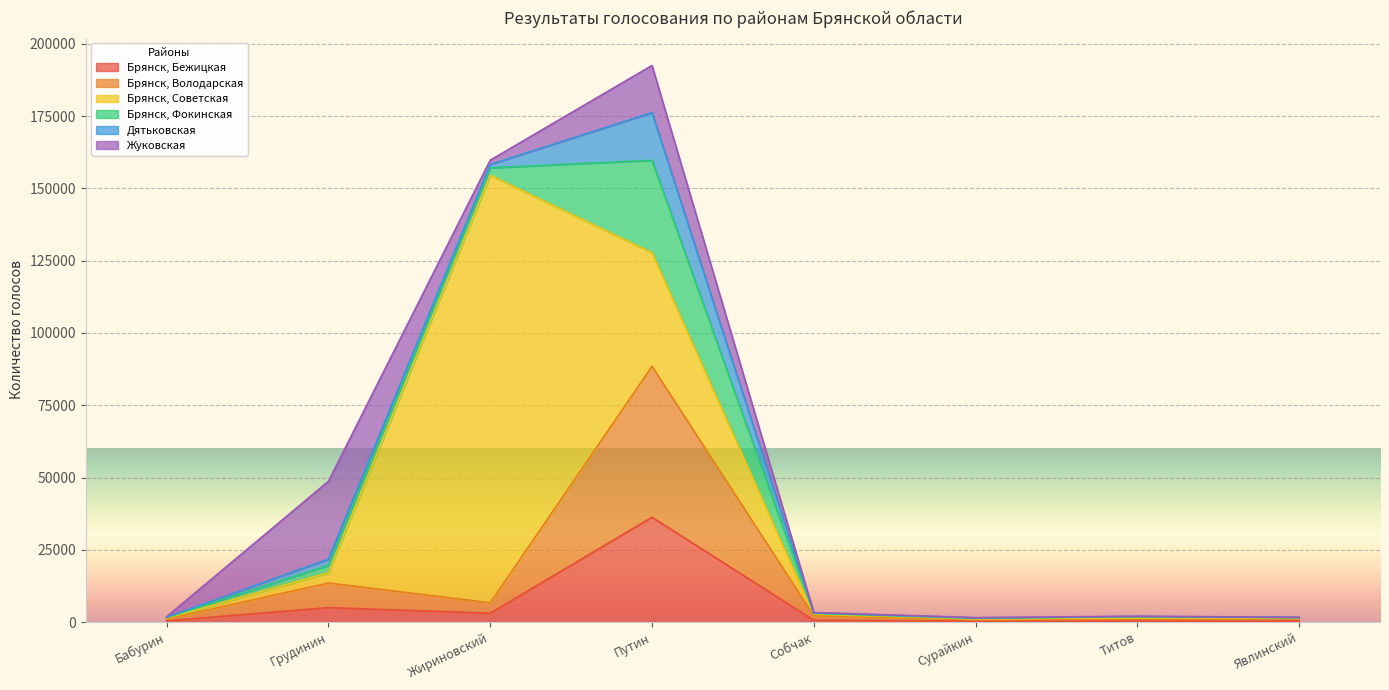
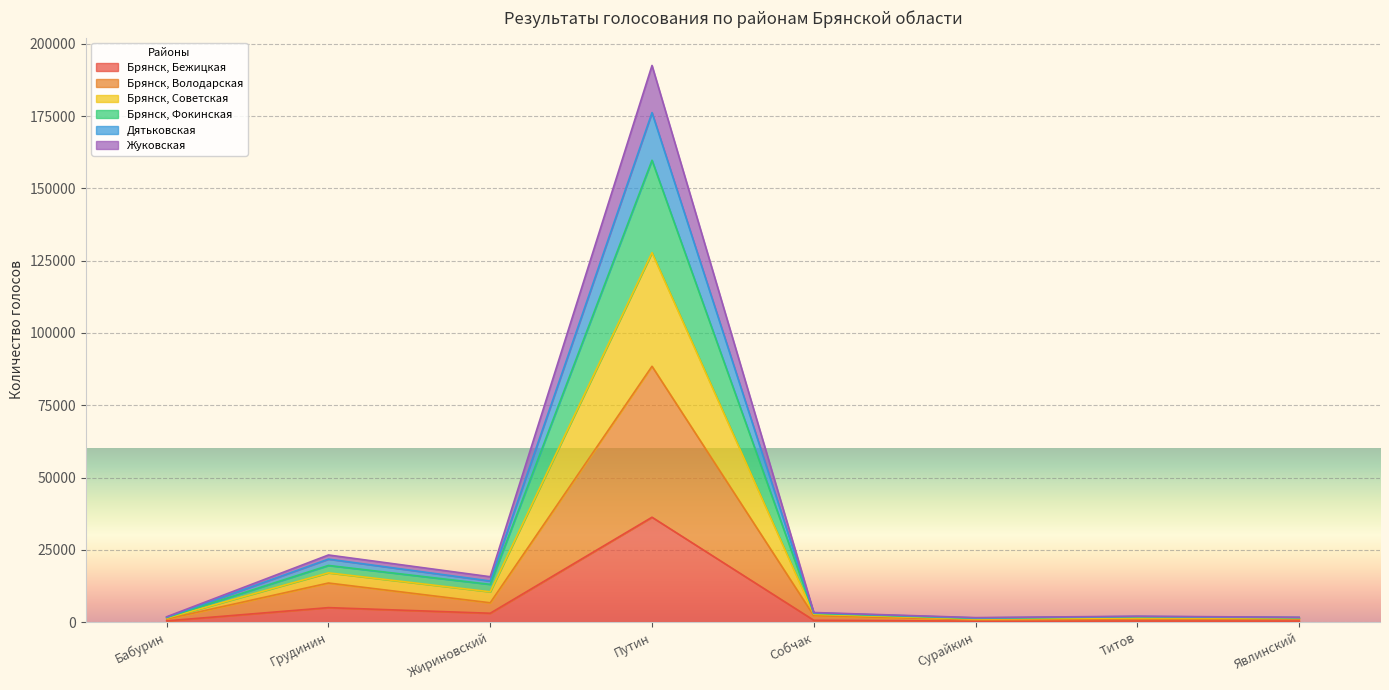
Жуковская, Грудинин: 27000 -> 1000
Брянск, Советская, Жириновский: 148000 -> 4000
